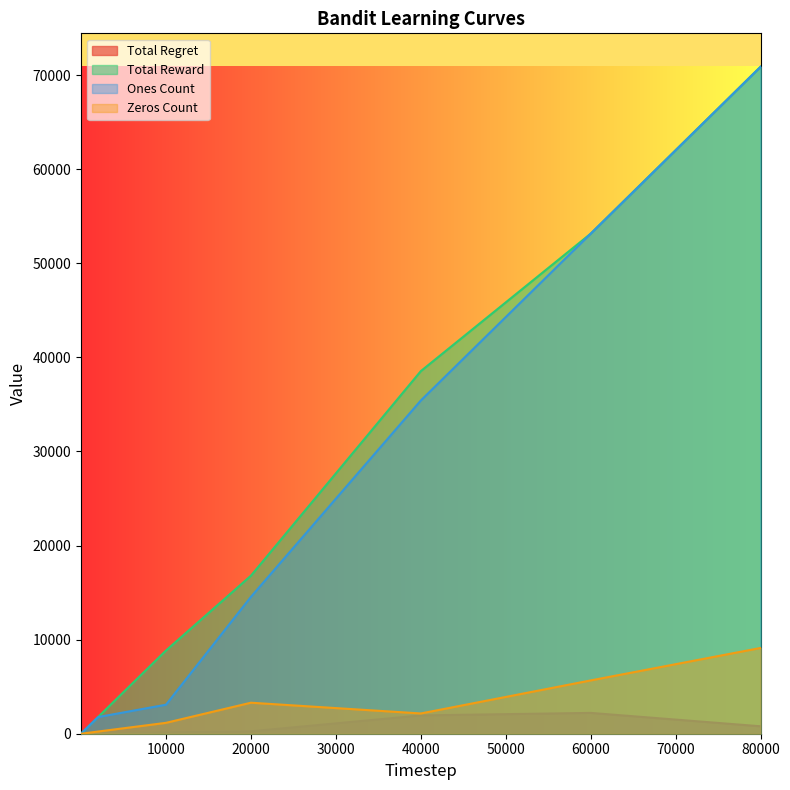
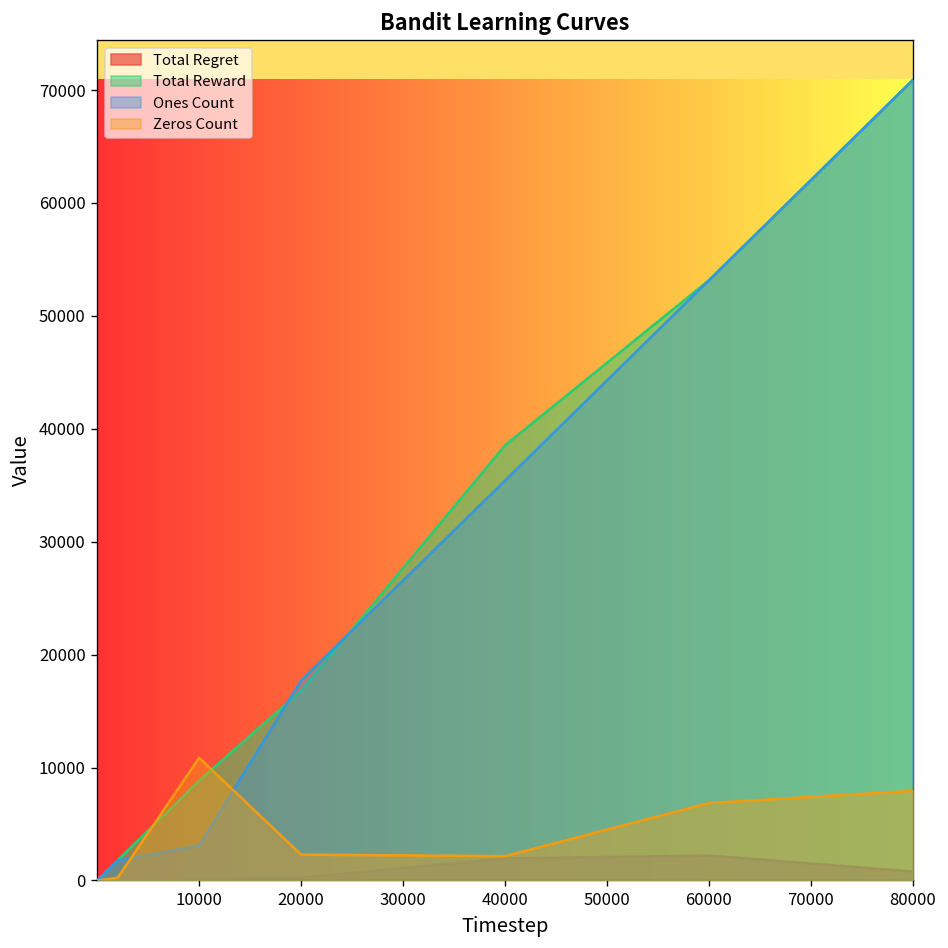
Zeros Count, 10000: 1000 -> 11000
Ones Count, 20000: 15000 -> 18000
Zeros Count, 20000: 3000 -> 2000
Zeros Count, 60000: 6000 -> 7000
Zeros Count, 80000: 9000 -> 8000
